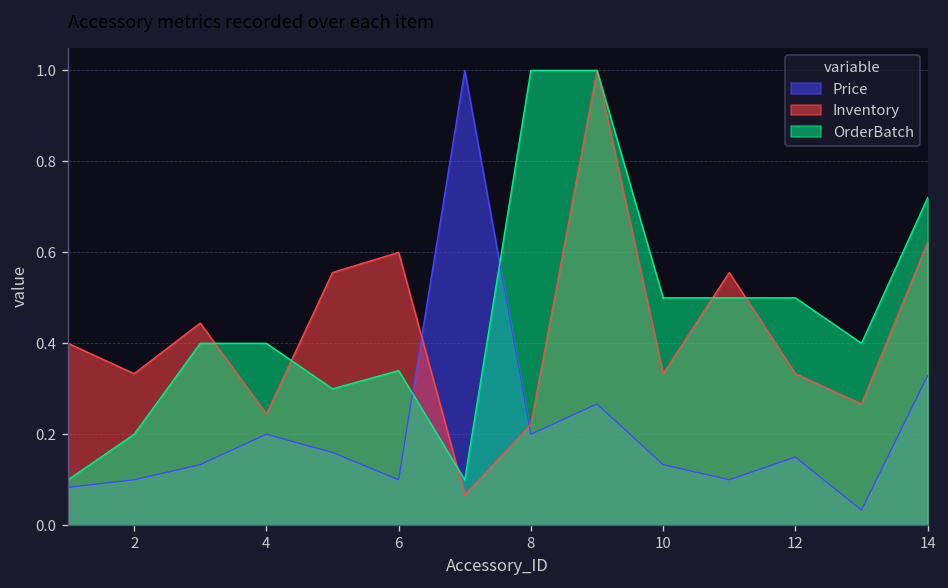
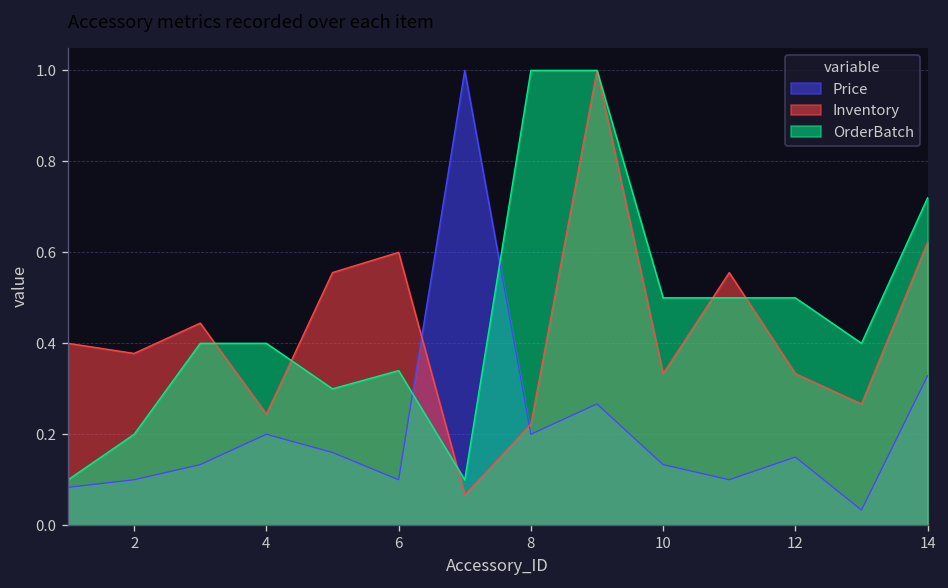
Inventory, 2: 0.33 -> 0.38
